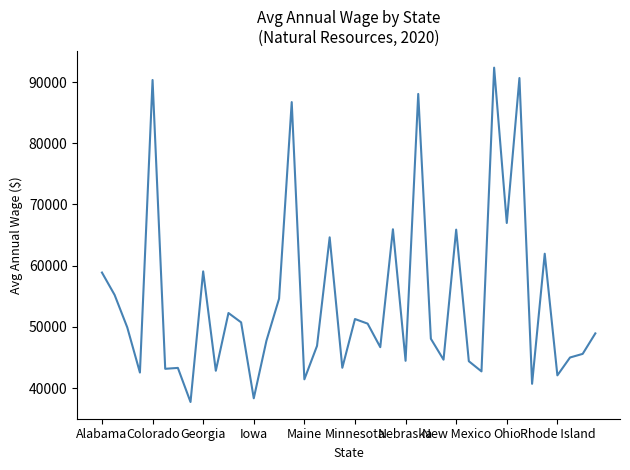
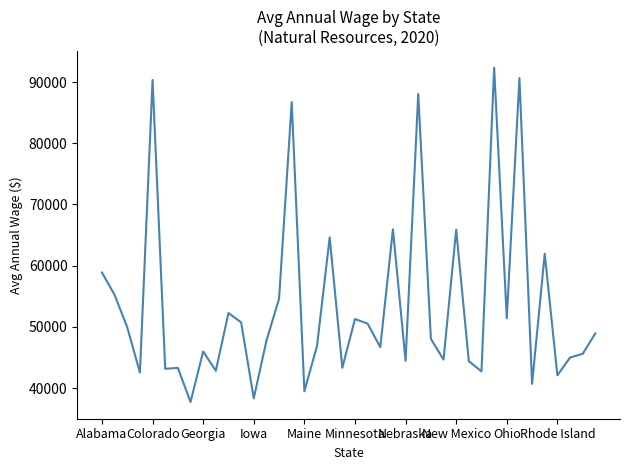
Georgia: 59000 -> 46000
Maine: 41000 -> 39000
Ohio: 67000 -> 51000
